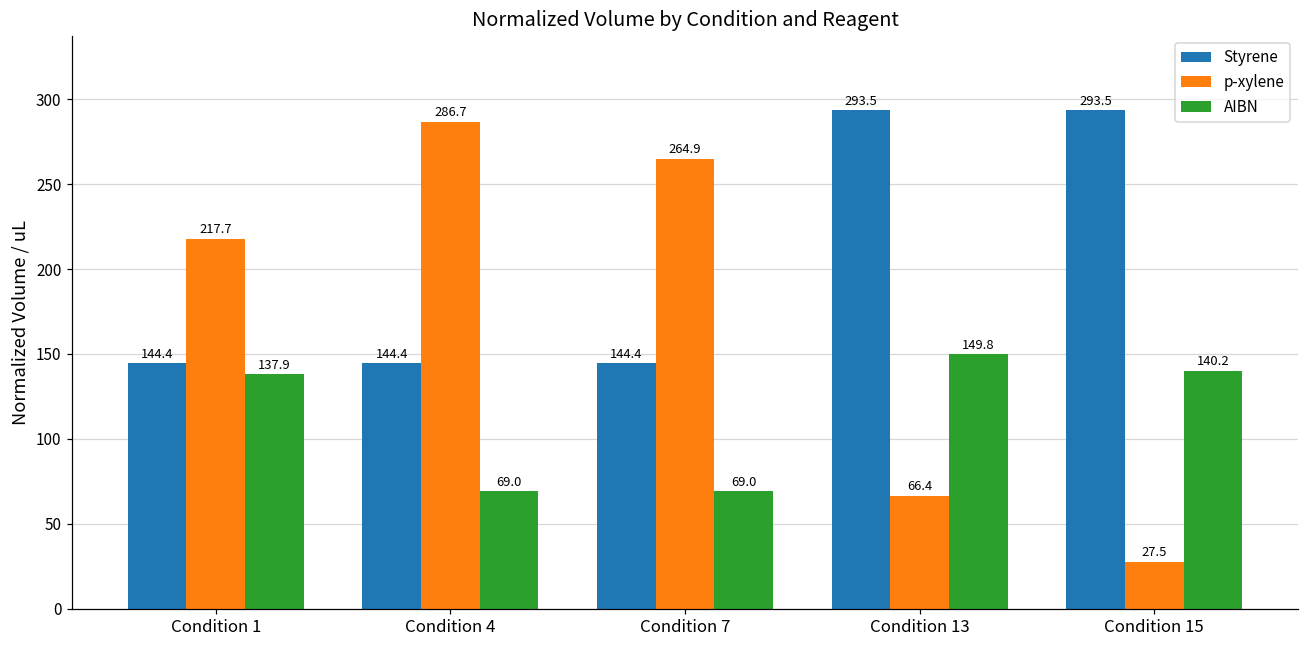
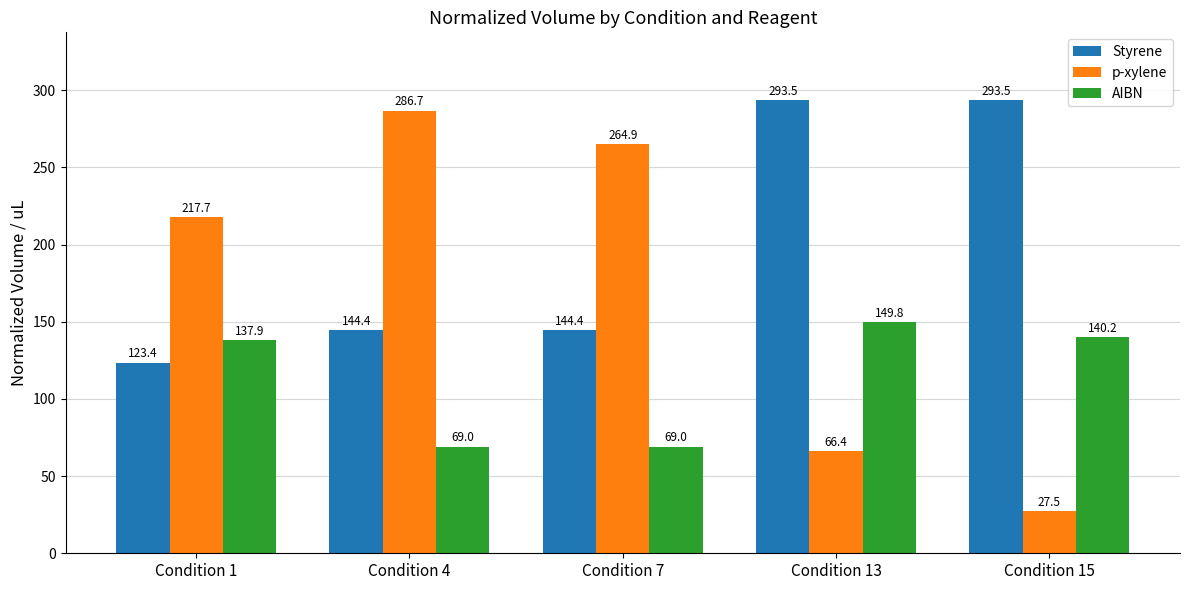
Styrene, Condition 1: 144.4 -> 123.4
